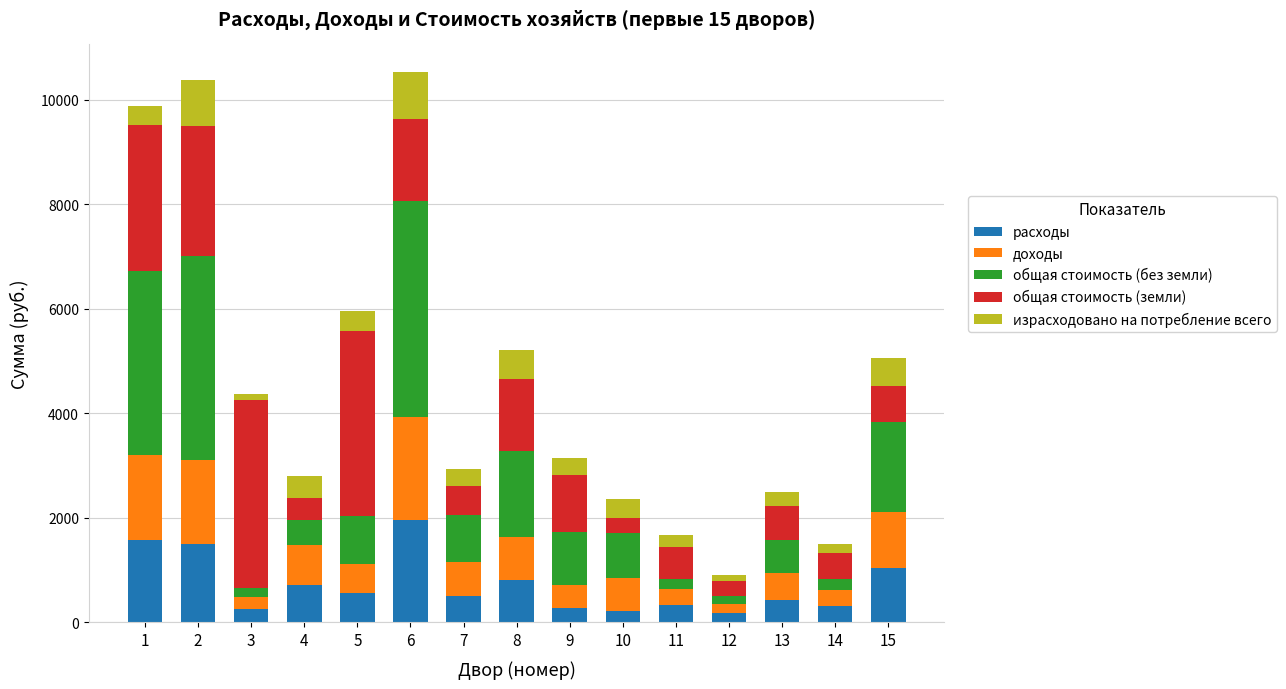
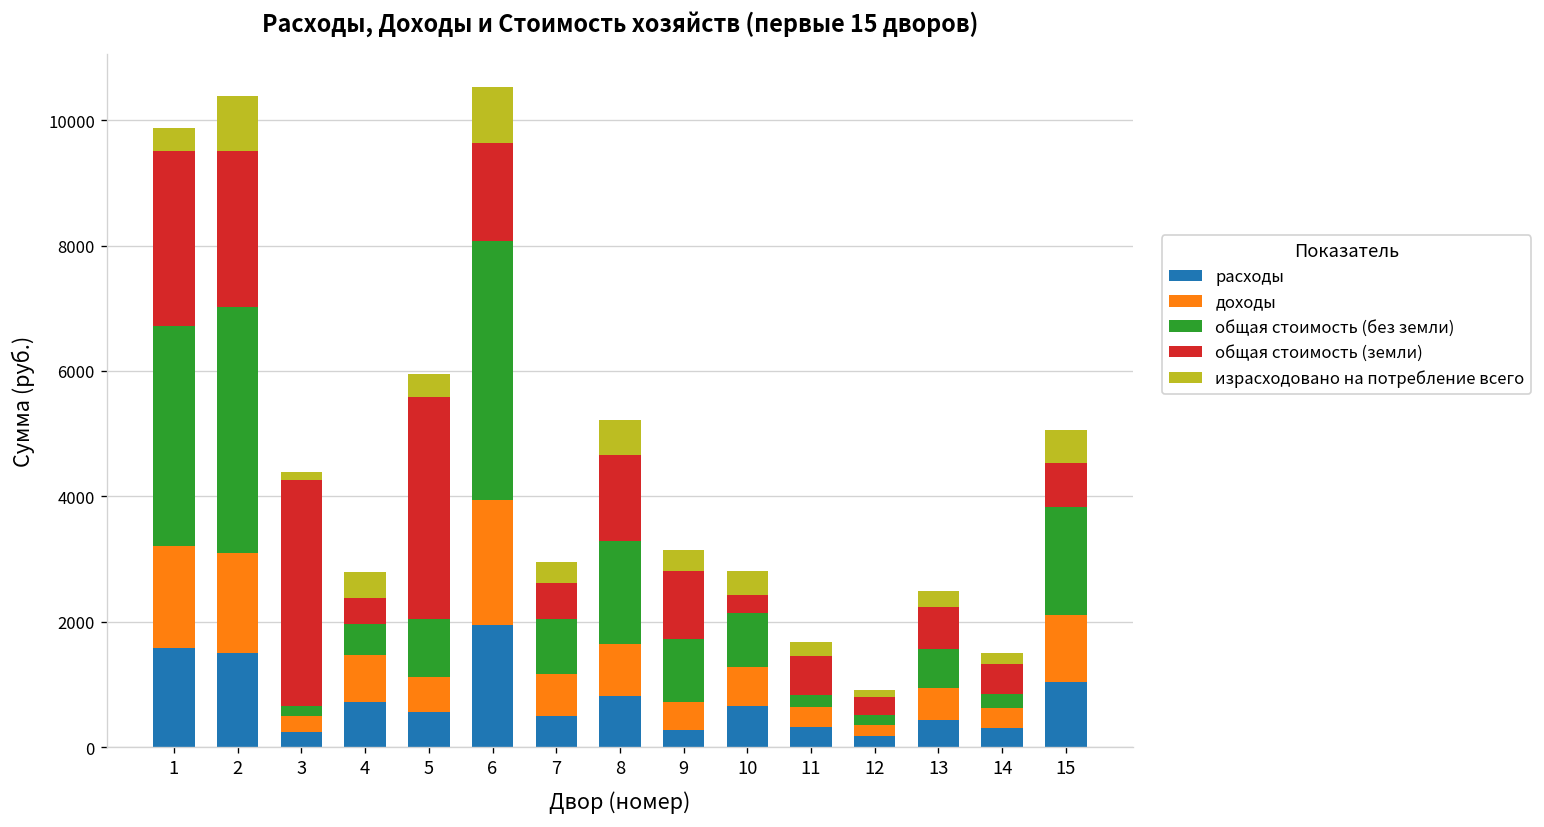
расходы, 10: 200 -> 700
